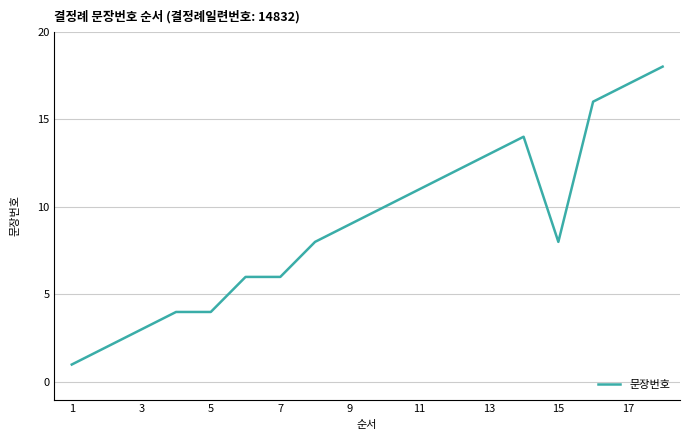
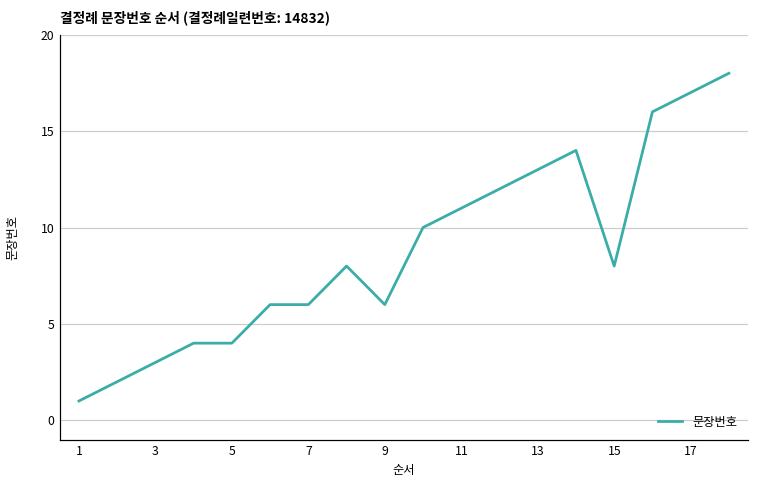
9: 9 -> 6
